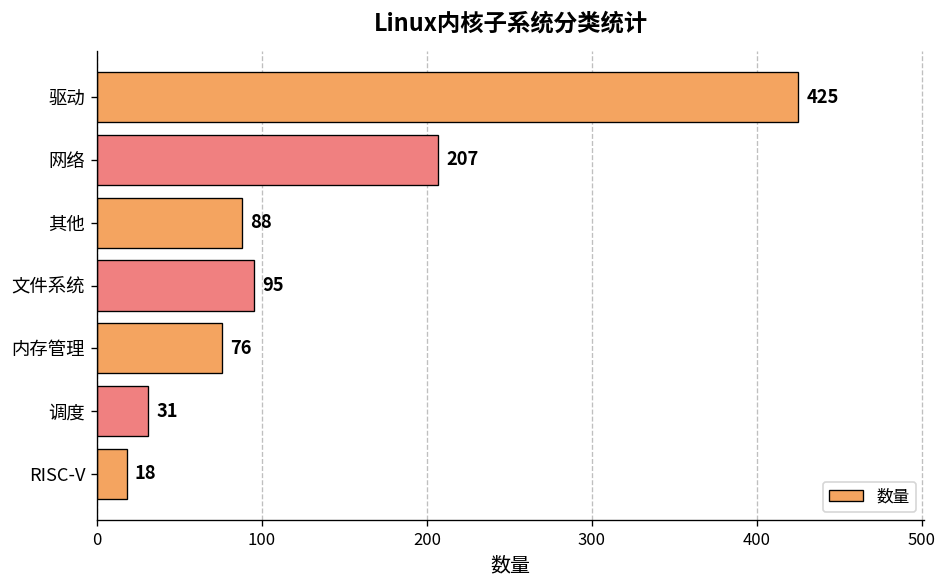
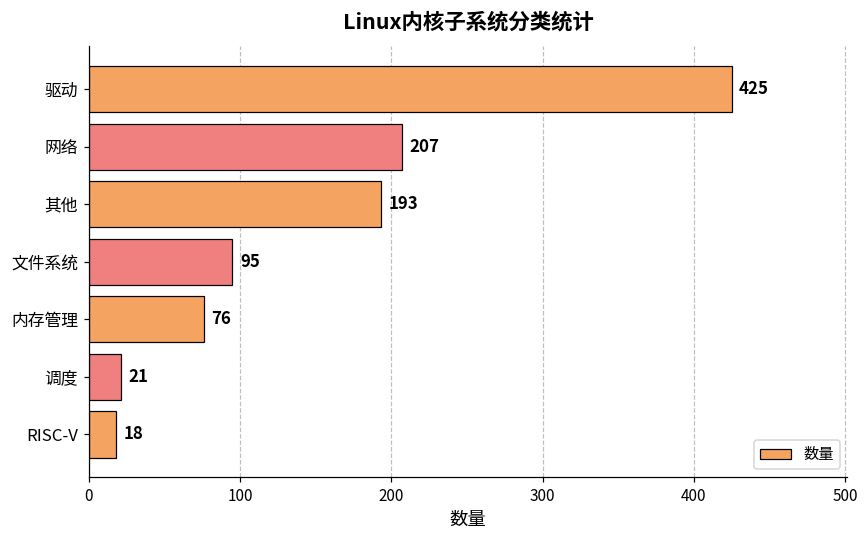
其他: 88 -> 193
调度: 31 -> 21
